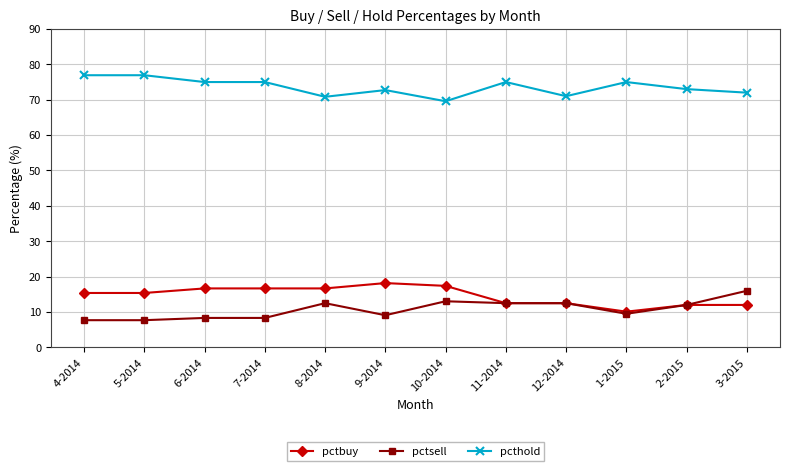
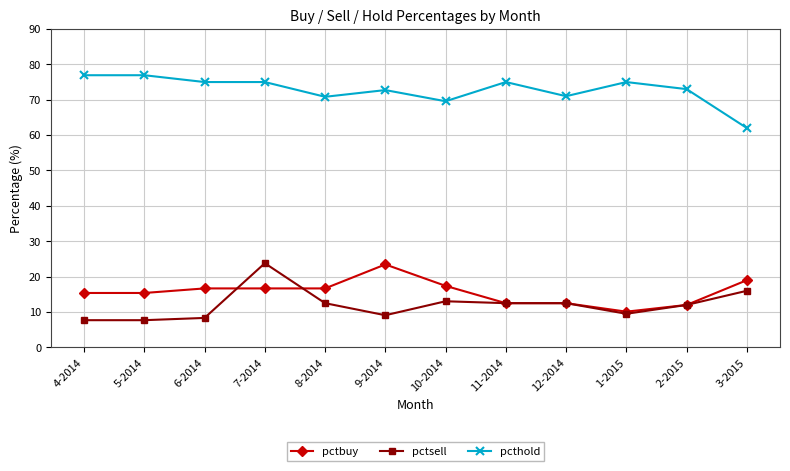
pctsell, 7-2014: 8 -> 24
pctbuy, 9-2014: 18 -> 23
pctbuy, 3-2015: 12 -> 19
pcthold, 3-2015: 72 -> 62
